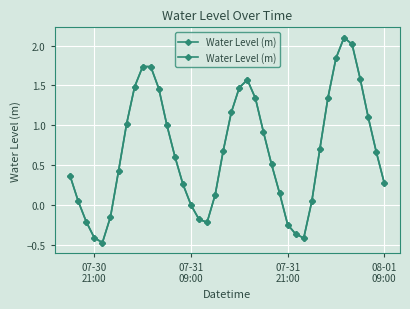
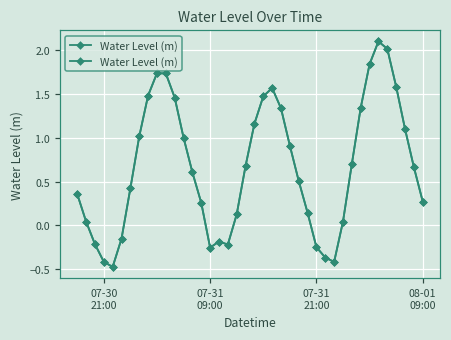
07-31 09:00: 0.0 -> -0.3
